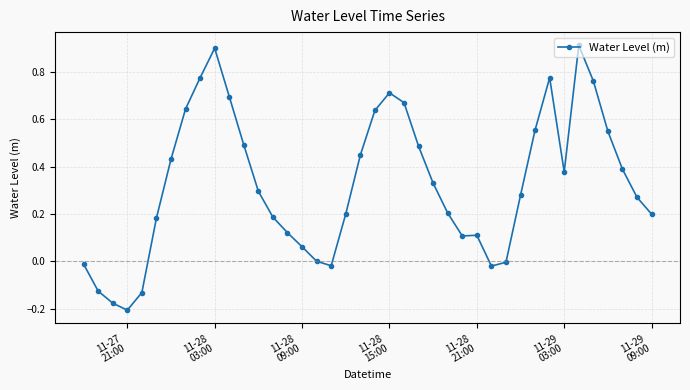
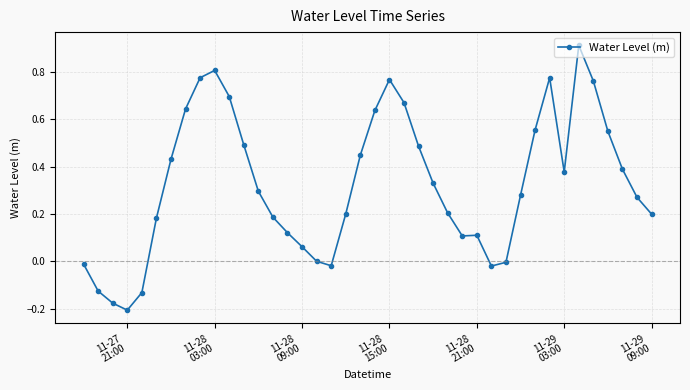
11-28 03:00: 0.90 -> 0.81
11-28 15:00: 0.71 -> 0.77
